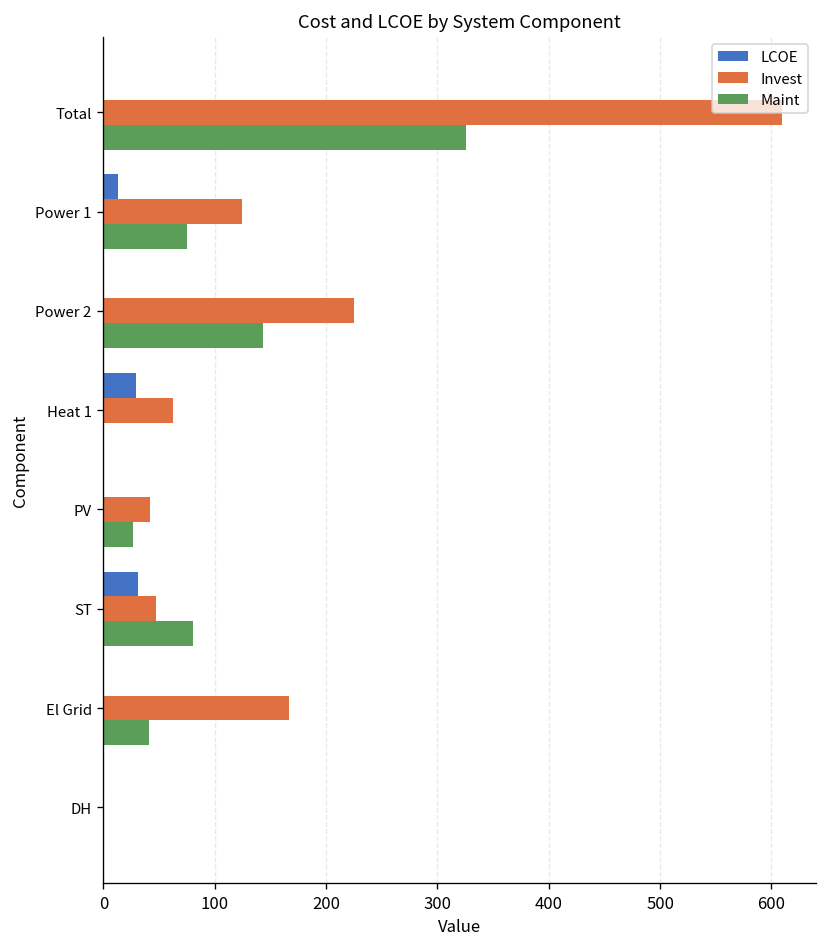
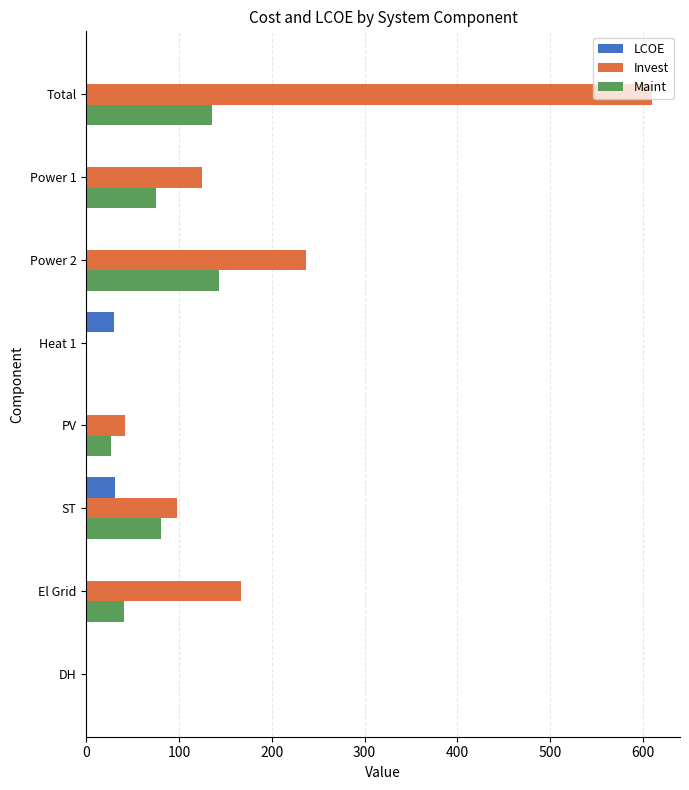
Maint, Total: 330 -> 140
LCOE, Power 1: 10 -> 0
Invest, Power 2: 230 -> 240
Invest, Heat 1: 60 -> 0
Invest, ST: 50 -> 100
